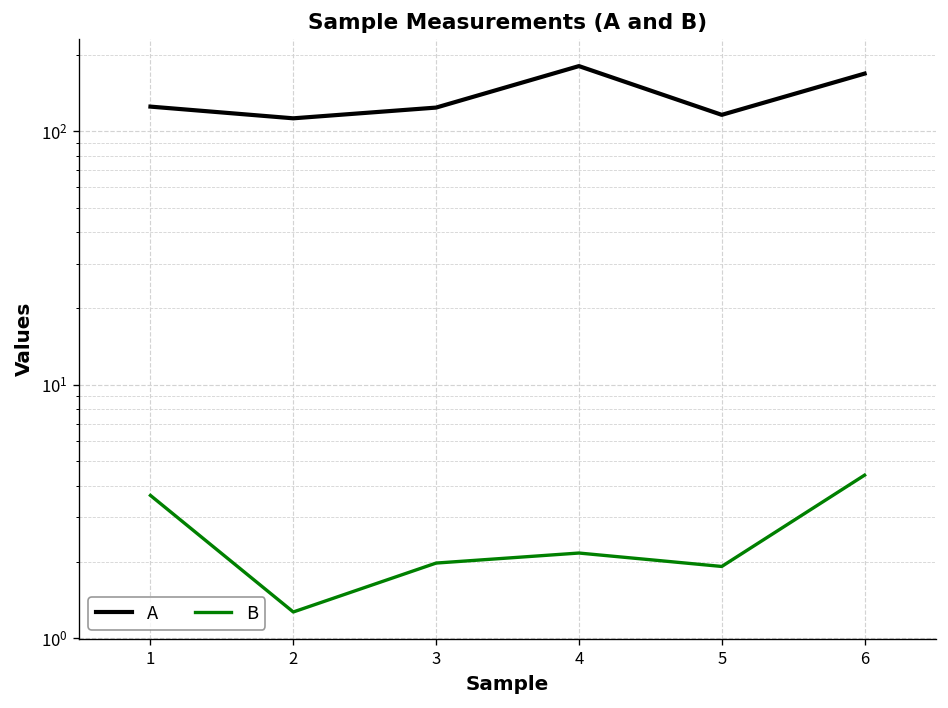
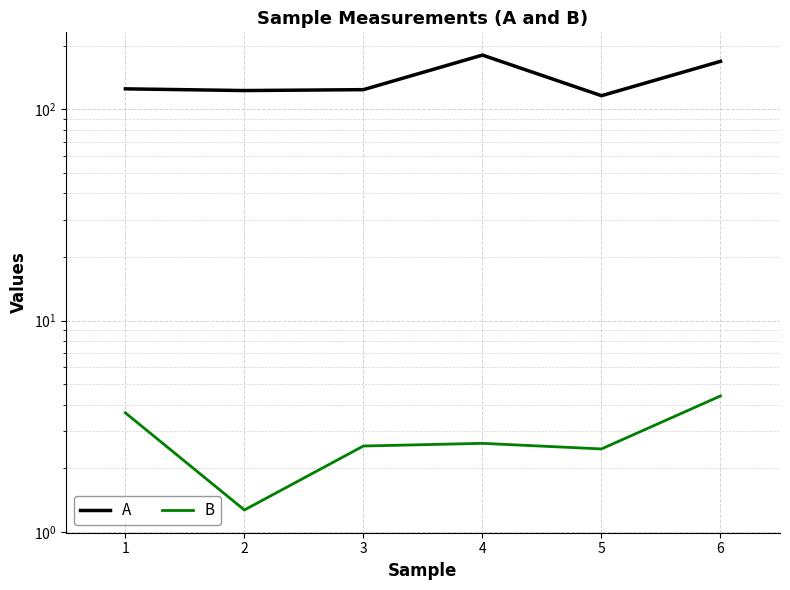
A, 2: 110 -> 120
B, 3: 2.0 -> 2.6
B, 4: 2.2 -> 2.6
B, 5: 1.9 -> 2.5
